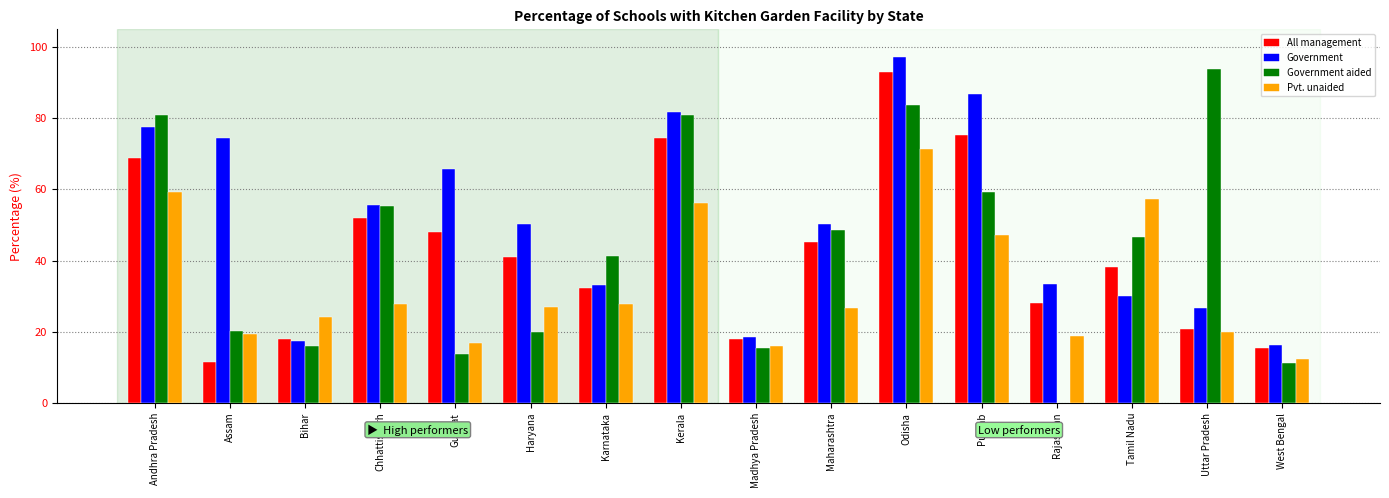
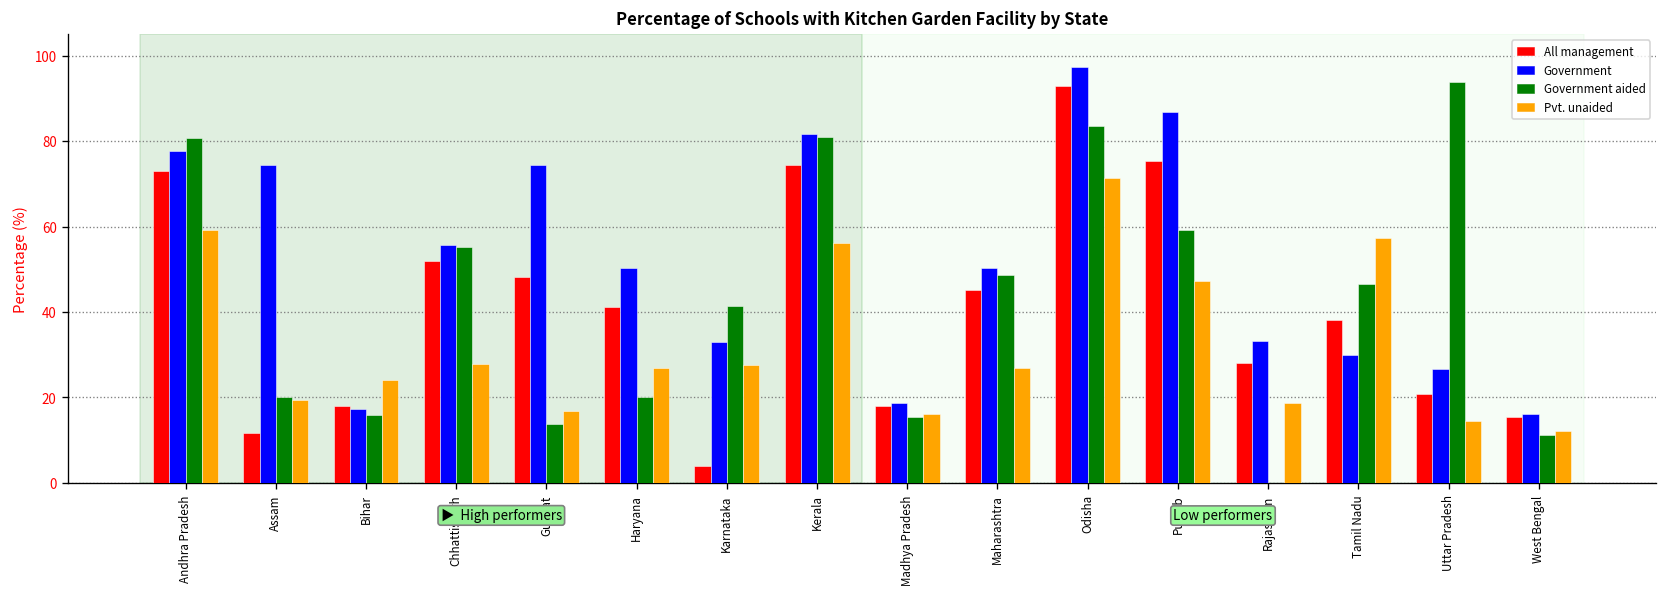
All management, Andhra Pradesh: 69 -> 73
Government, Gujarat: 66 -> 74
All management, Karnataka: 32 -> 4
Pvt. unaided, Uttar Pradesh: 20 -> 15
